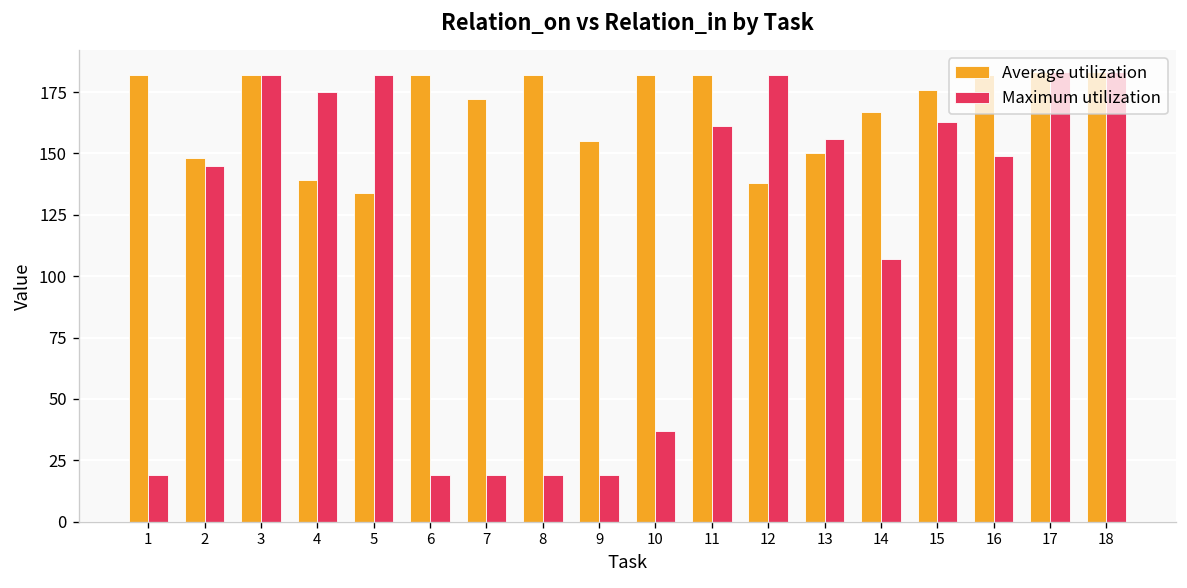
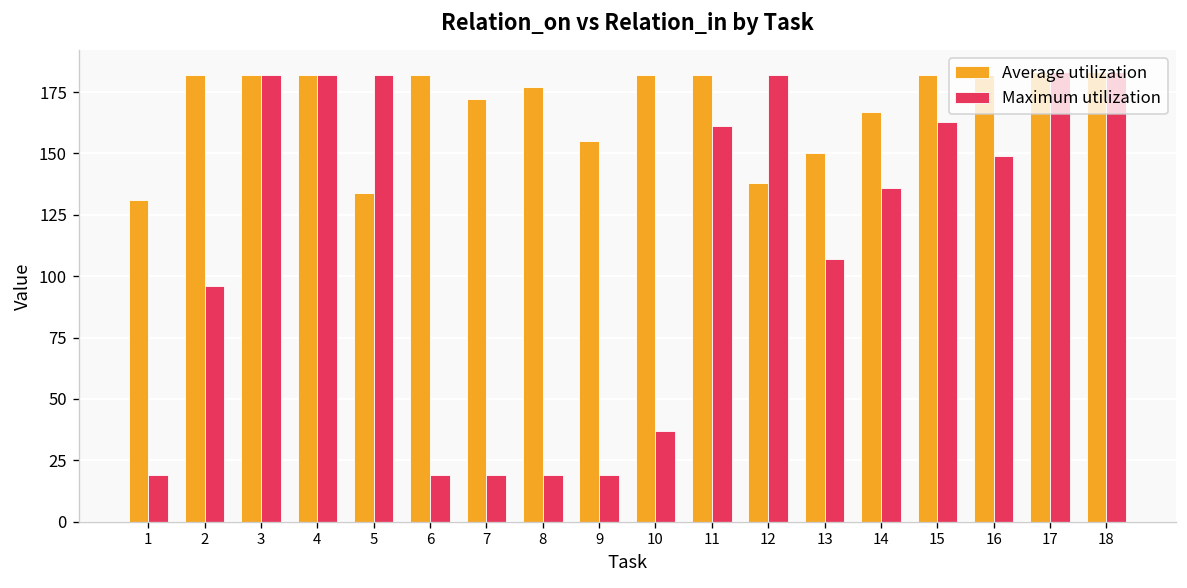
Average utilization, 1: 182 -> 131
Average utilization, 2: 148 -> 182
Maximum utilization, 2: 145 -> 96
Average utilization, 4: 139 -> 182
Maximum utilization, 4: 175 -> 182
Average utilization, 8: 182 -> 177
Maximum utilization, 13: 156 -> 107
Maximum utilization, 14: 107 -> 136
Average utilization, 15: 176 -> 182
